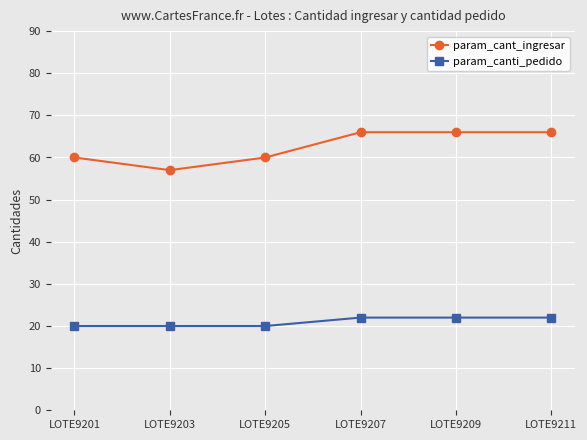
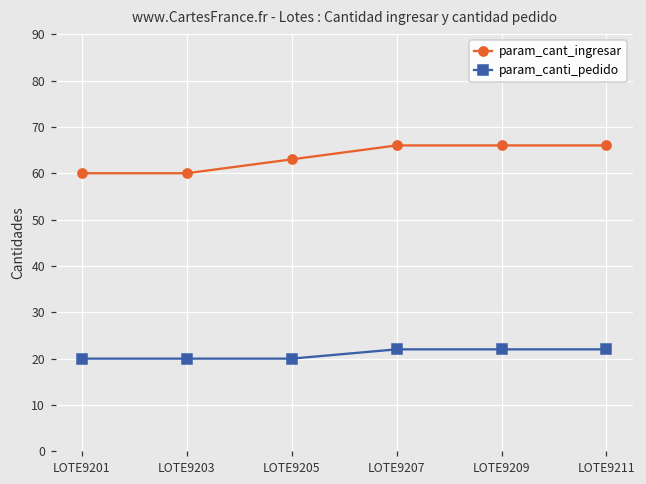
param_cant_ingresar, LOTE9203: 57 -> 60
param_cant_ingresar, LOTE9205: 60 -> 63
